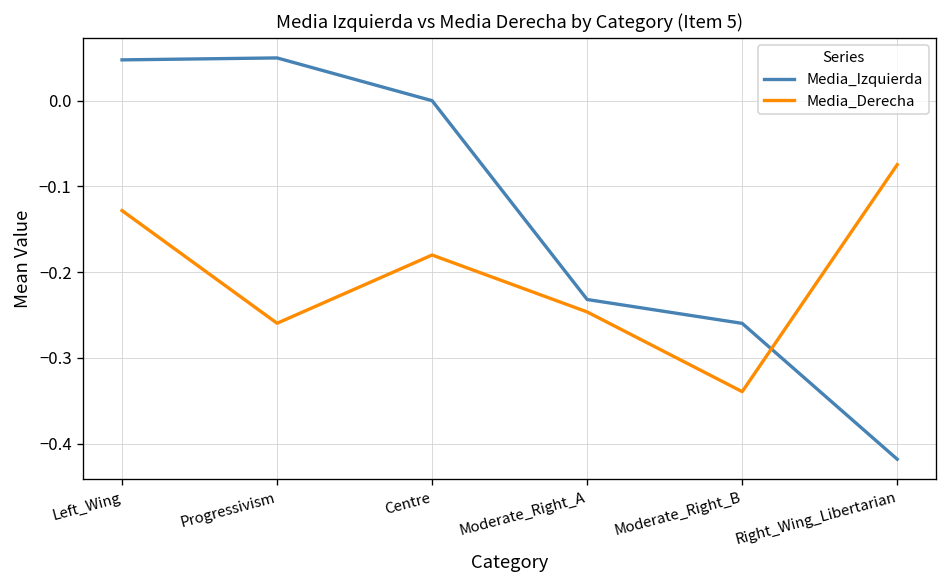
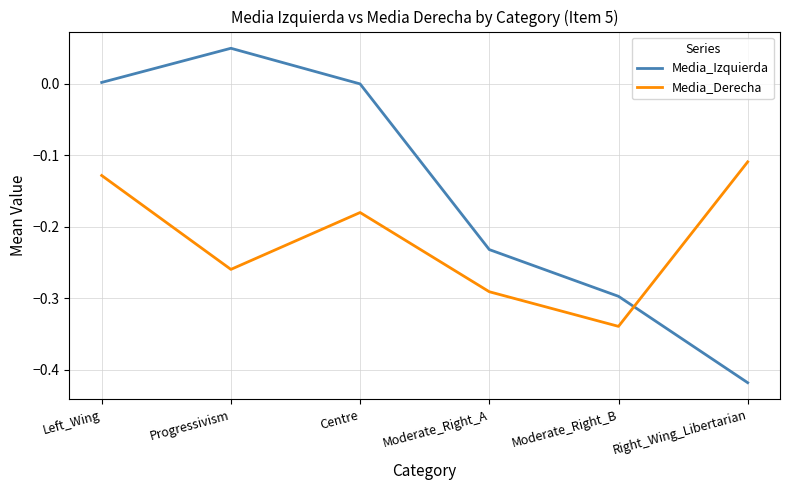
Media_Izquierda, Left_Wing: 0.05 -> 0.00
Media_Derecha, Moderate_Right_A: -0.25 -> -0.29
Media_Izquierda, Moderate_Right_B: -0.26 -> -0.30
Media_Derecha, Right_Wing_Libertarian: -0.07 -> -0.11
